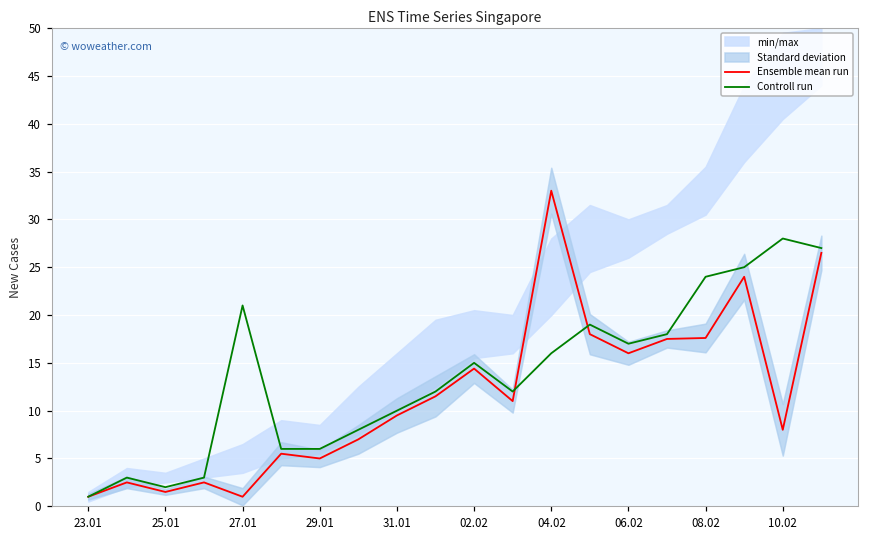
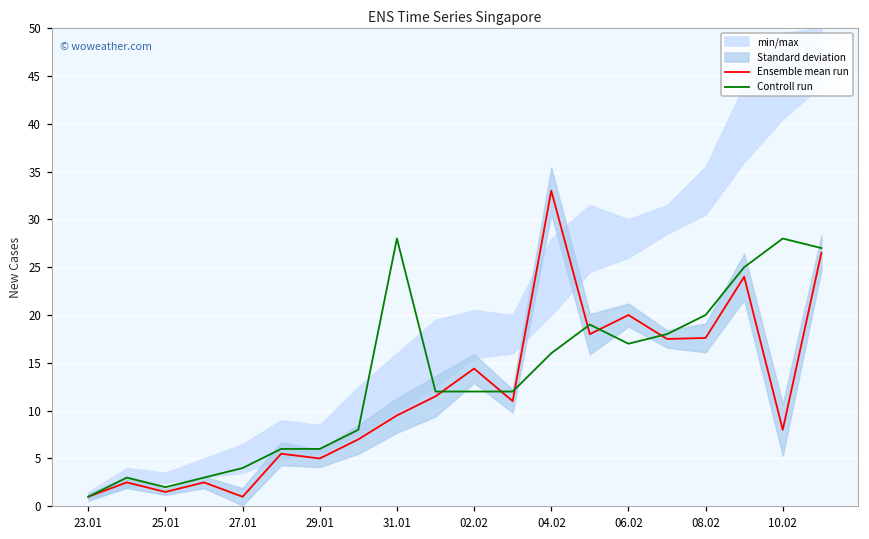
Controll run, 27.01: 21 -> 4
Controll run, 31.01: 10 -> 28
Controll run, 02.02: 15 -> 12
Ensemble mean run, 06.02: 16 -> 20
Controll run, 08.02: 24 -> 20
